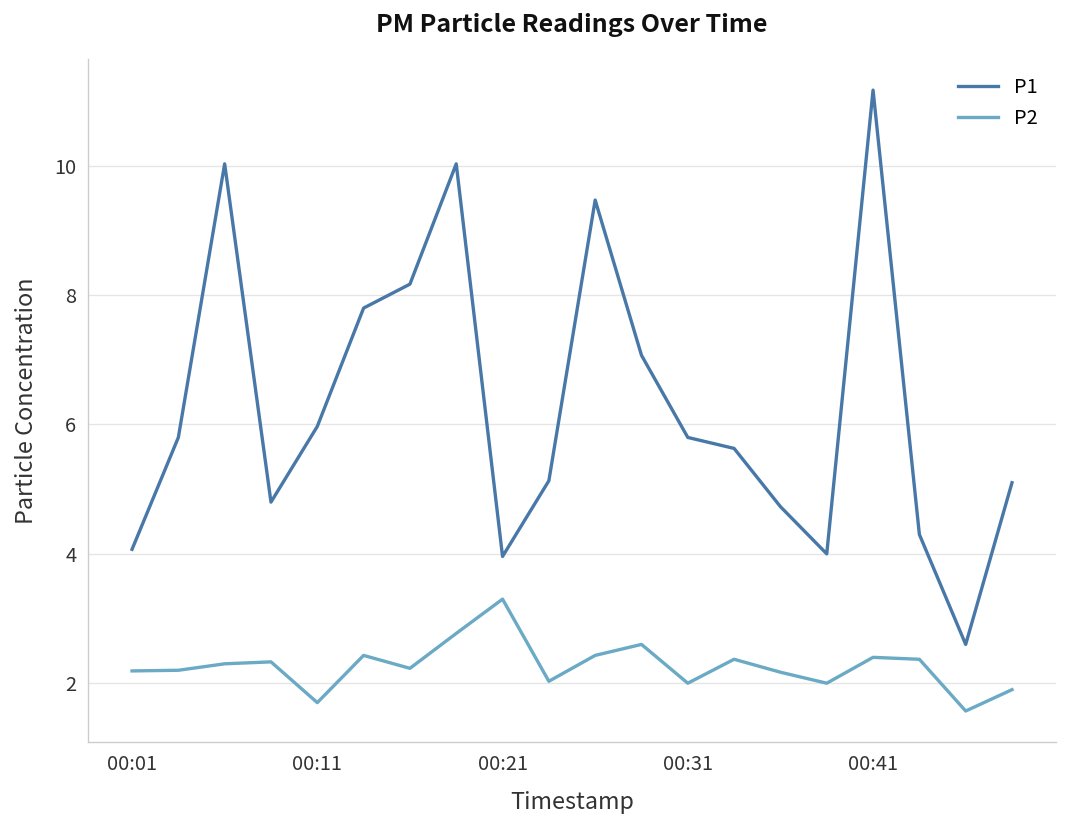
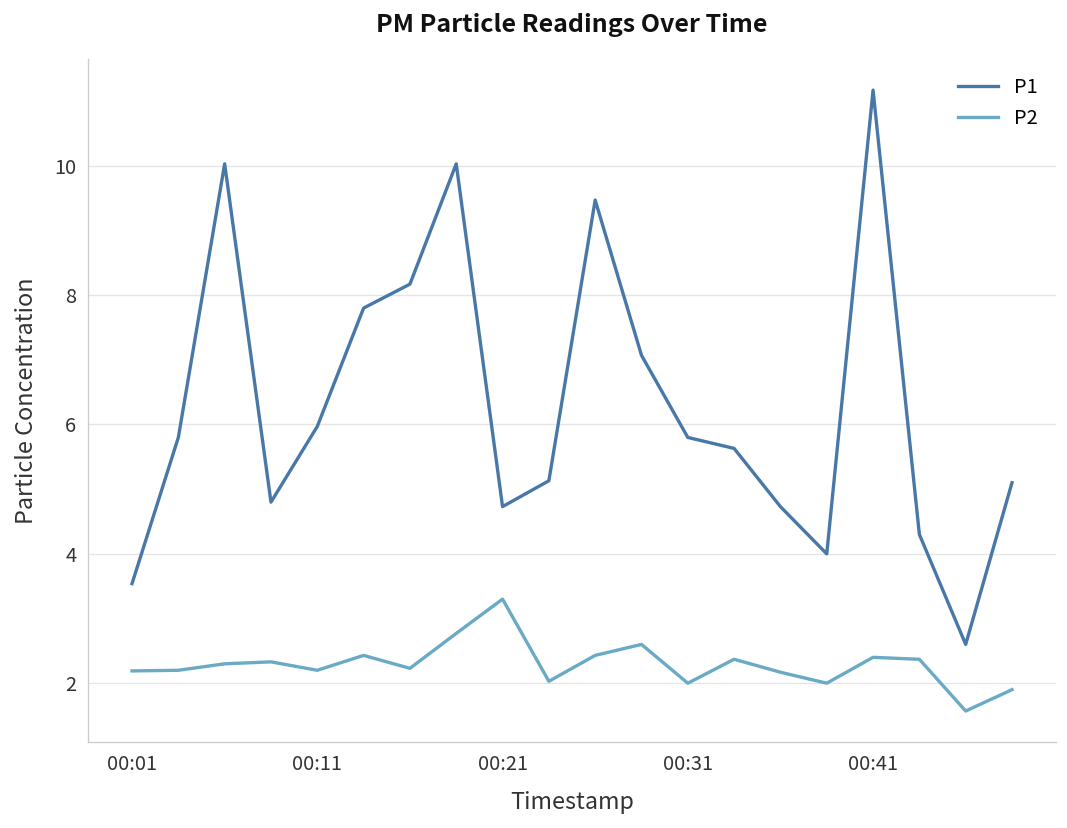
P1, 00:01: 4.1 -> 3.5
P2, 00:11: 1.7 -> 2.2
P1, 00:21: 4.0 -> 4.7
